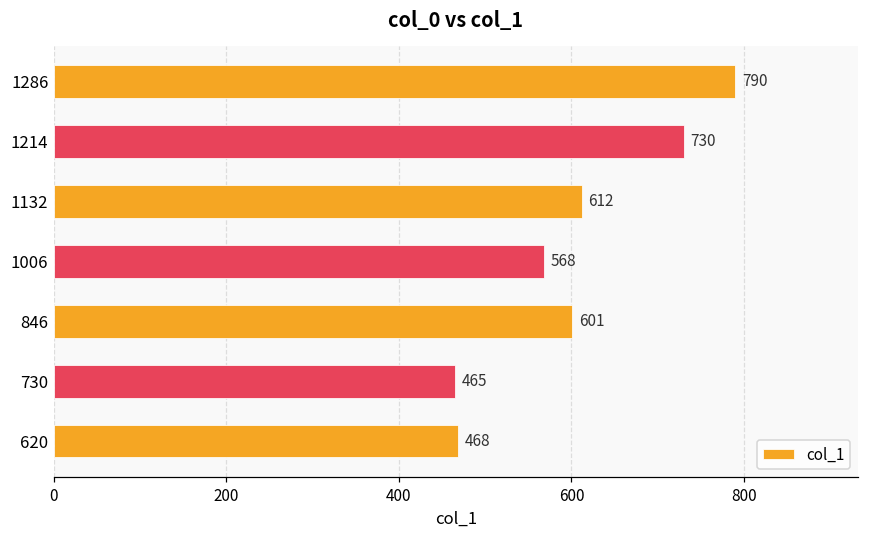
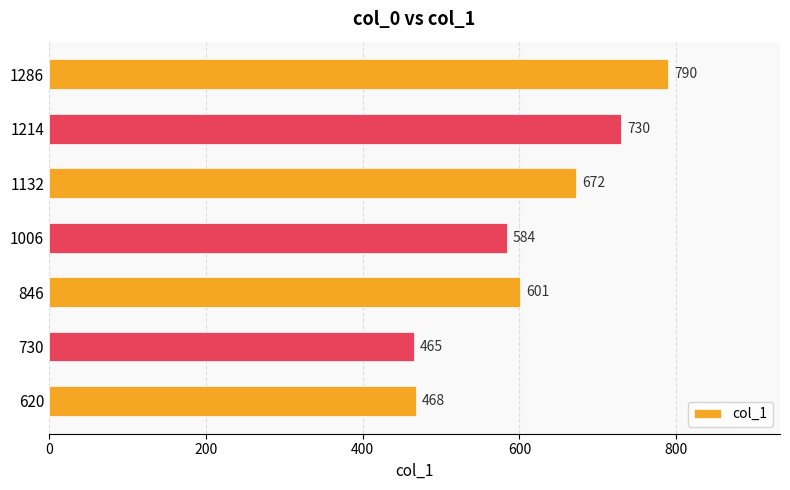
1132: 612 -> 672
1006: 568 -> 584
